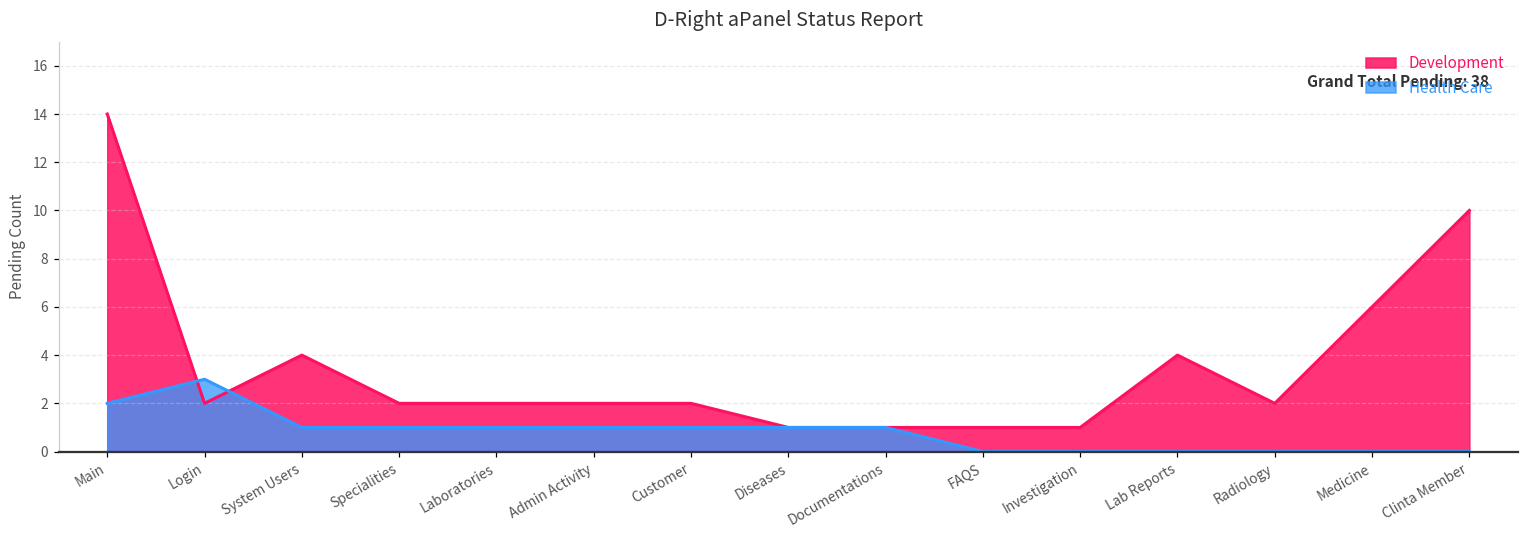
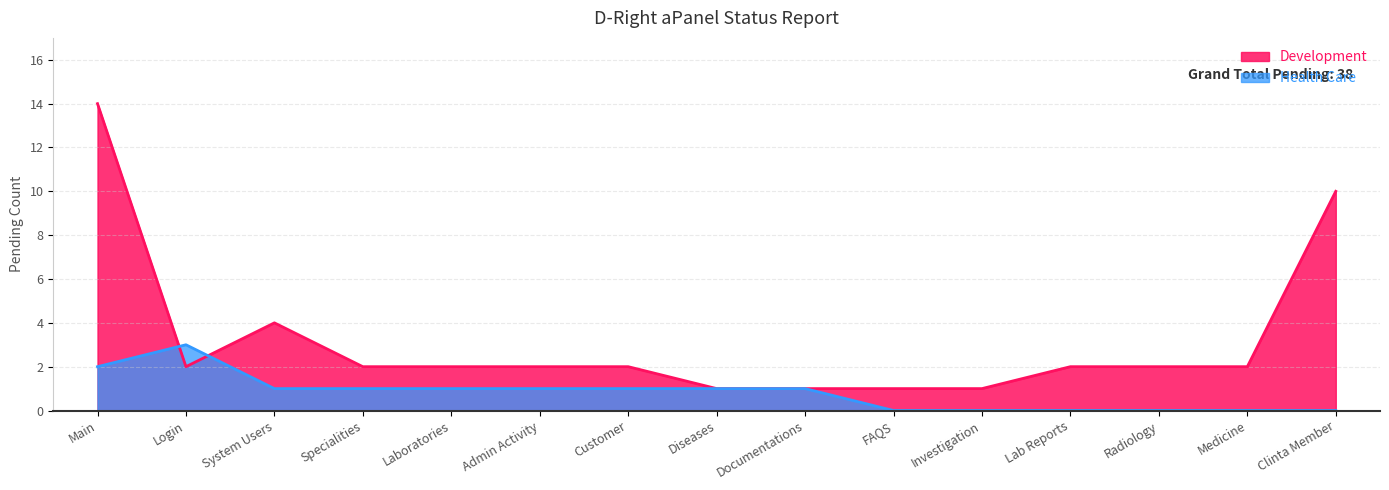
Development, Lab Reports: 4 -> 2
Development, Medicine: 6 -> 2
